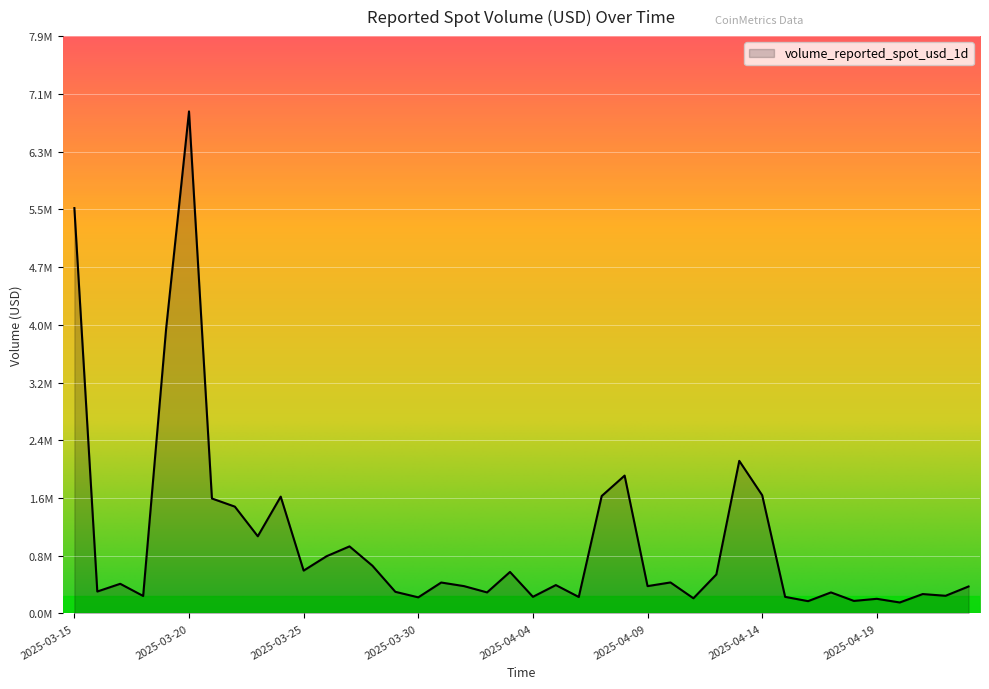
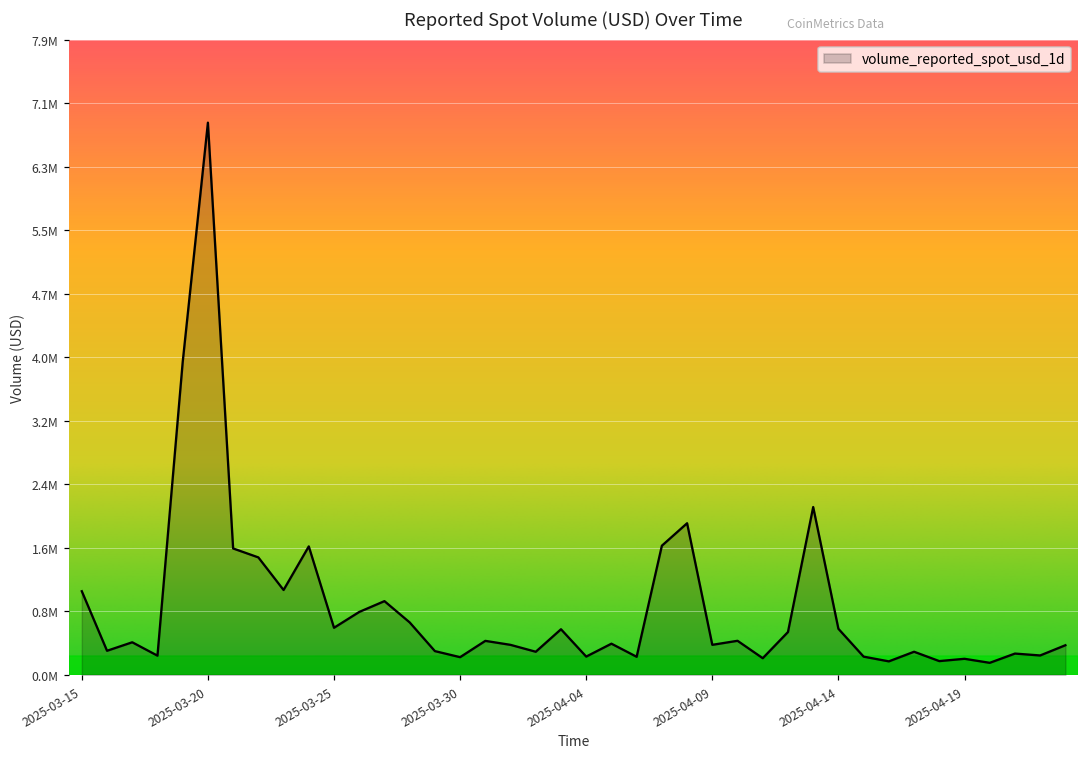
2025-03-15: 5600000 -> 1000000
2025-04-14: 1600000 -> 600000
